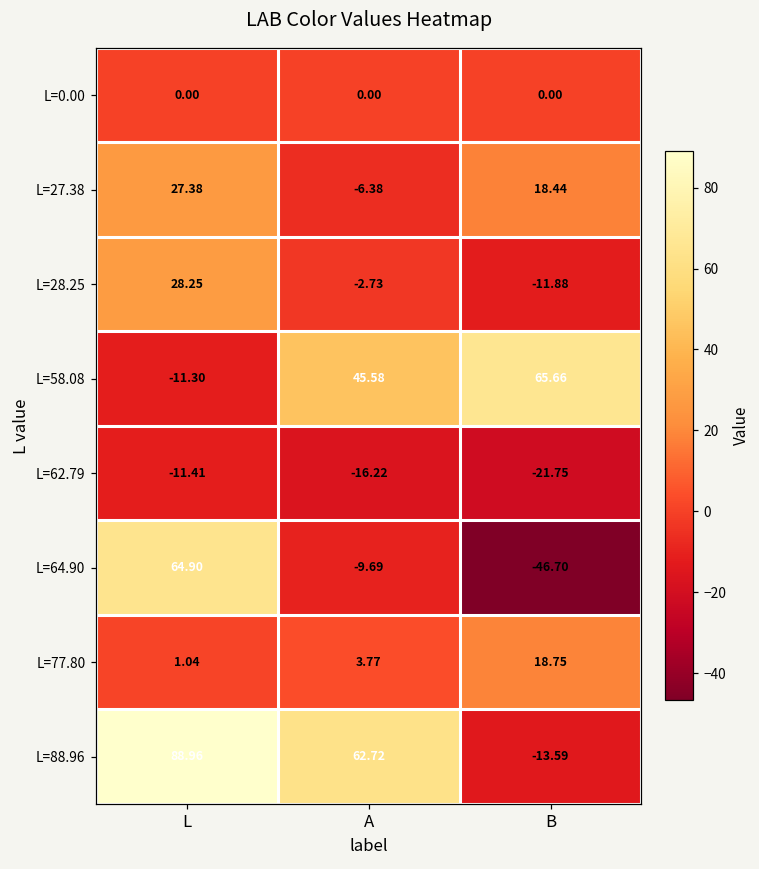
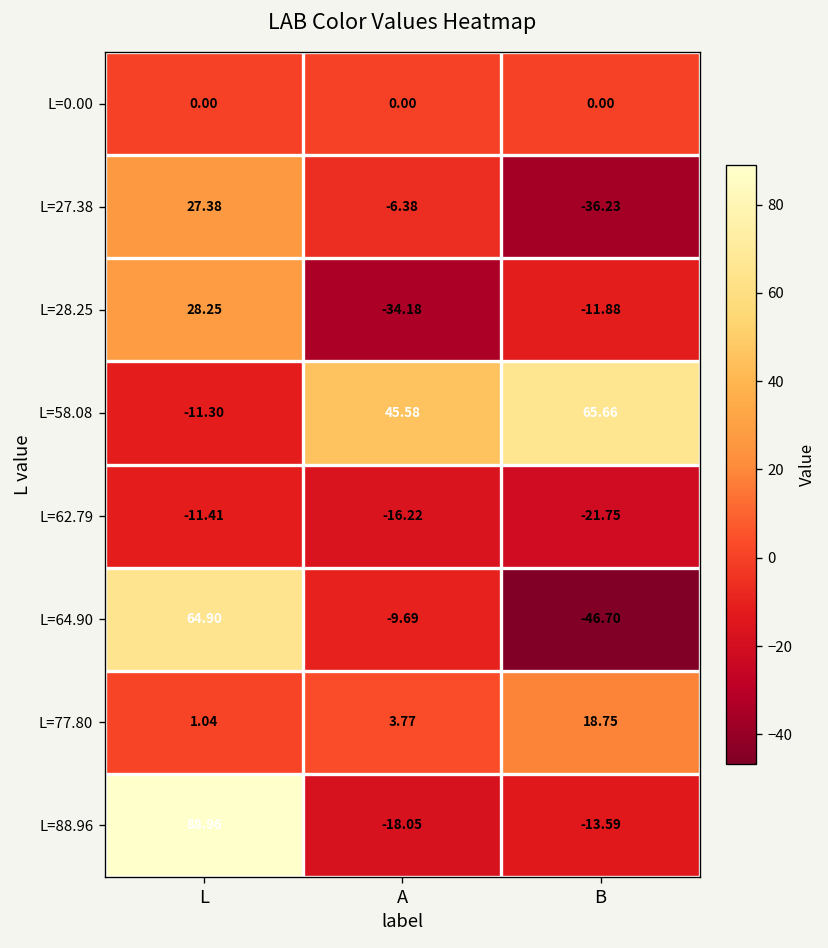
L=27.38, B: 18.44 -> -36.23
L=28.25, A: -2.73 -> -34.18
L=88.96, A: 62.72 -> -18.05
